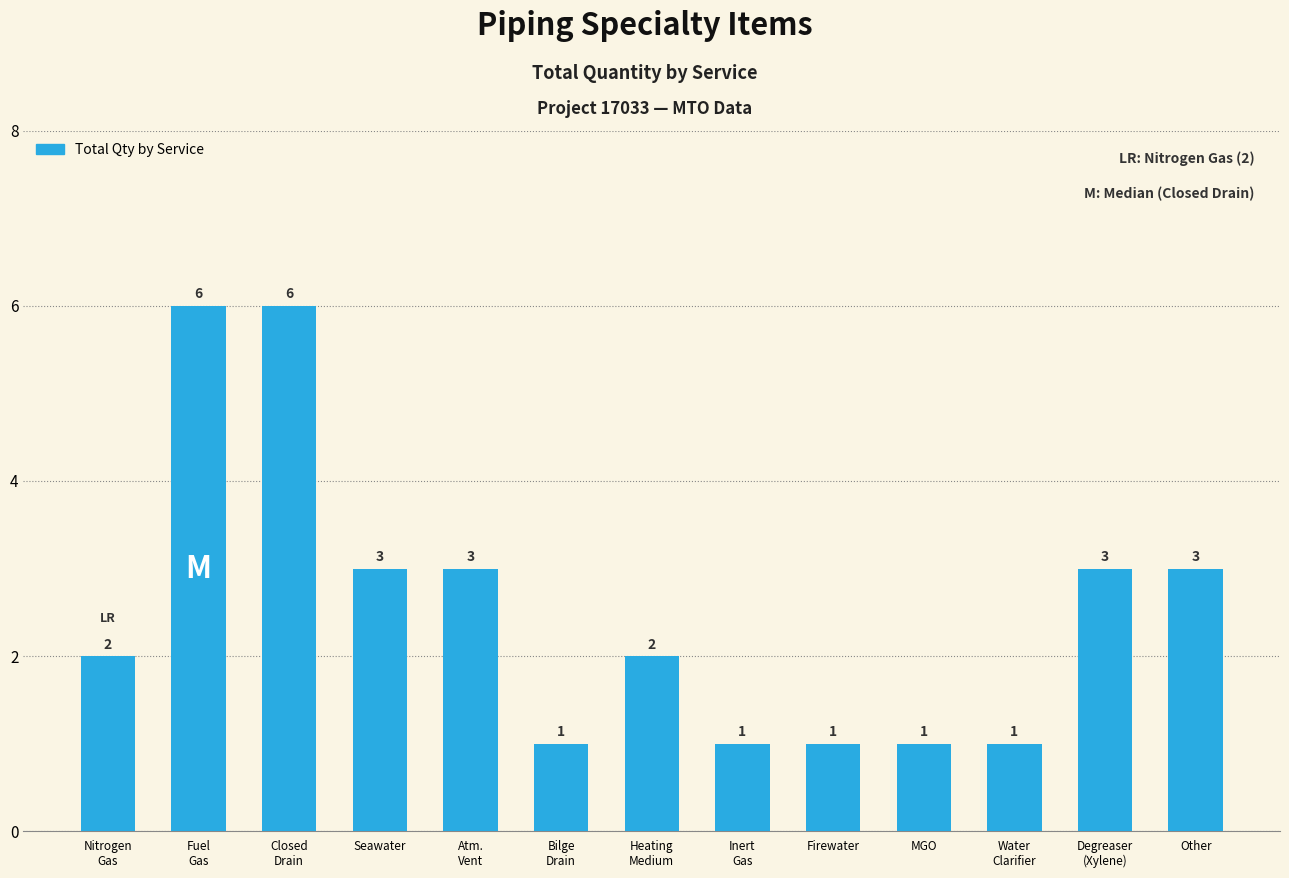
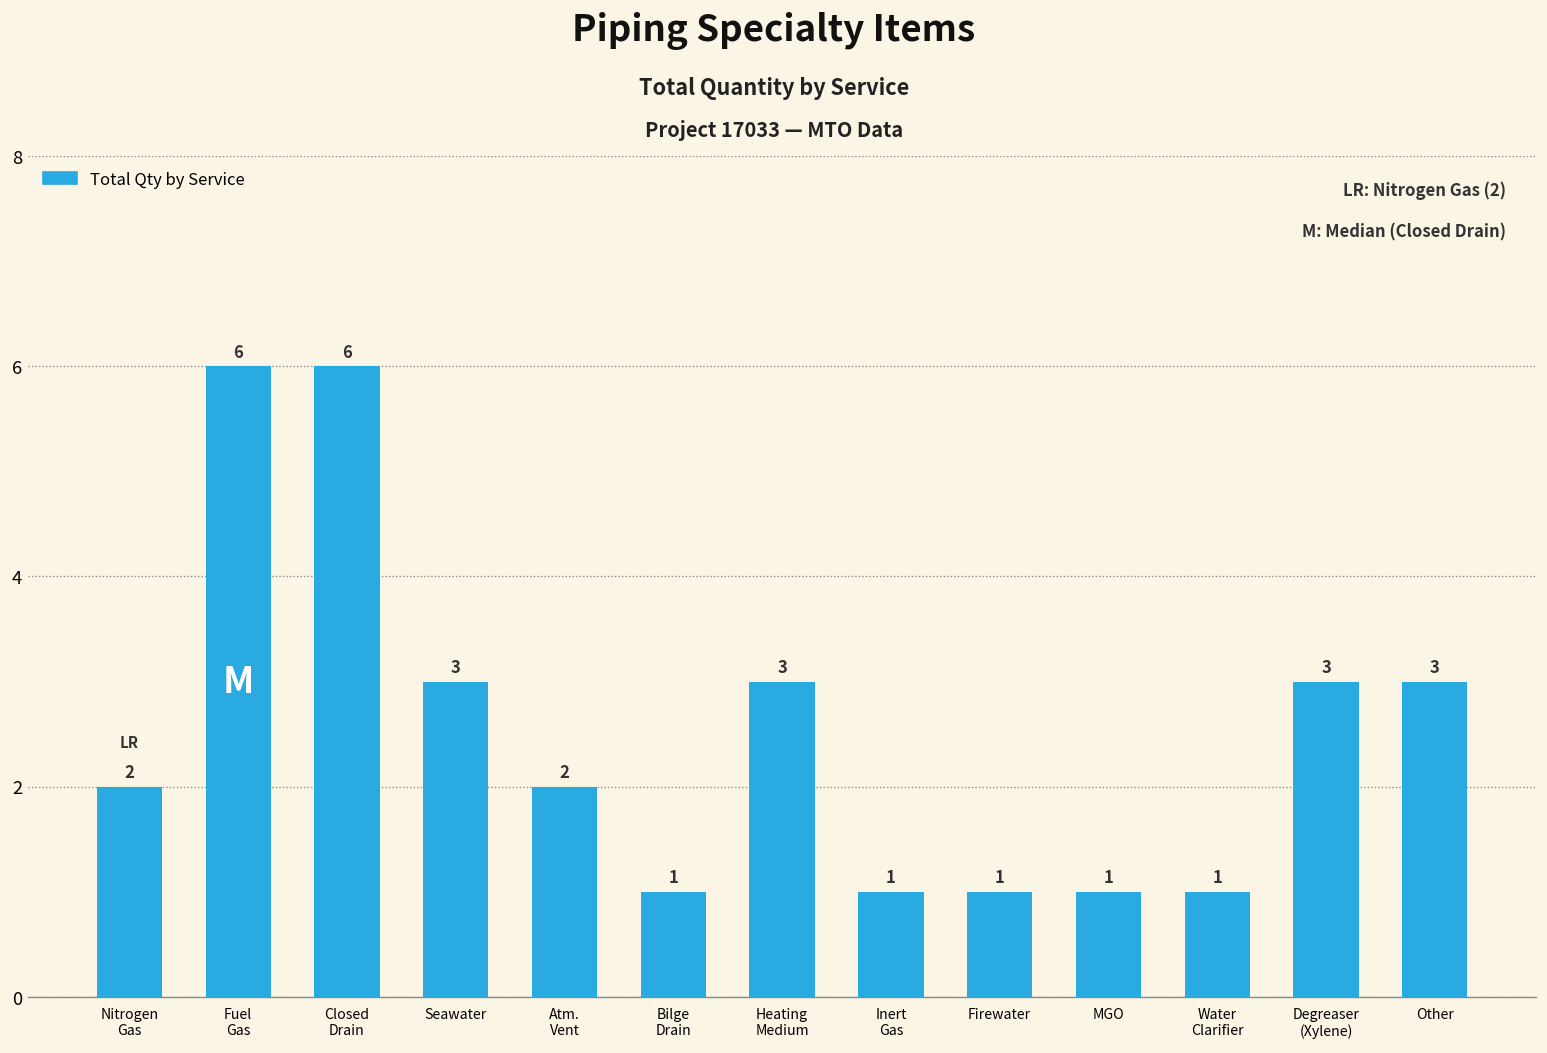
Atm. Vent: 3 -> 2
Heating Medium: 2 -> 3
